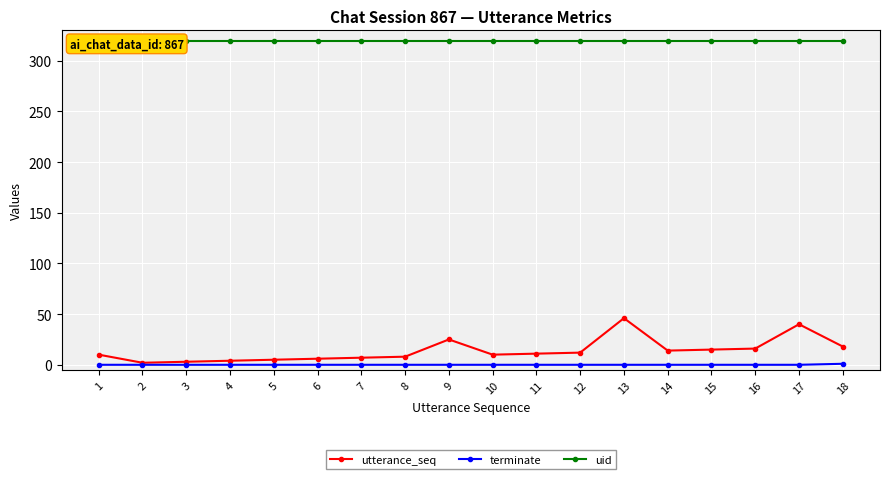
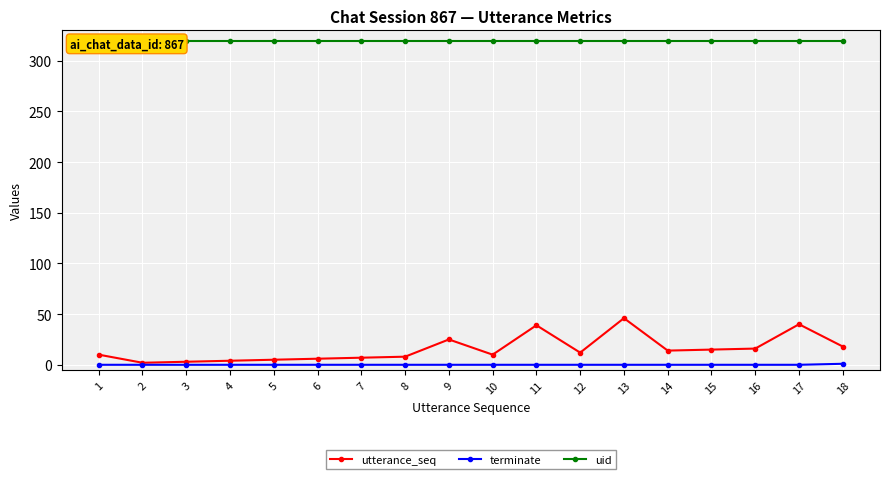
utterance_seq, 11: 11 -> 39
